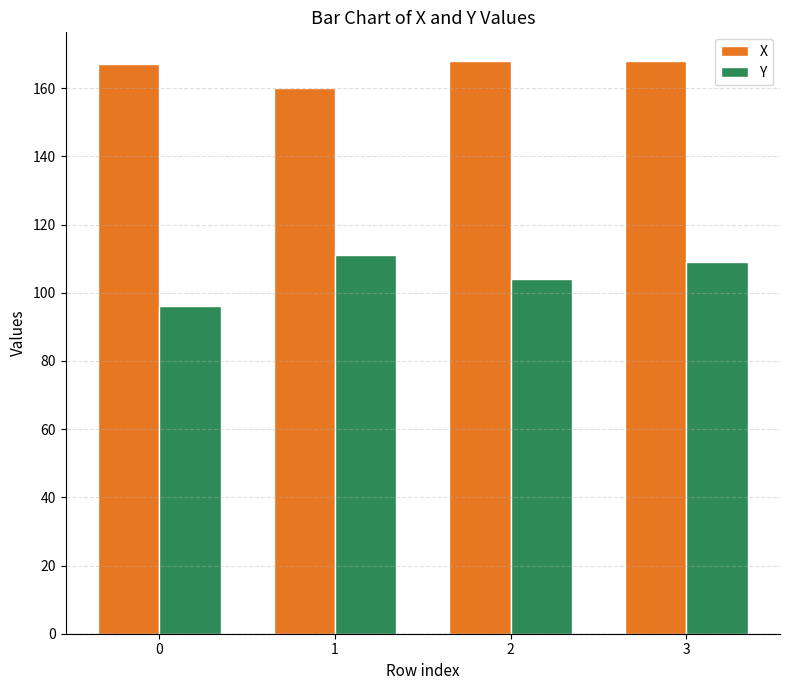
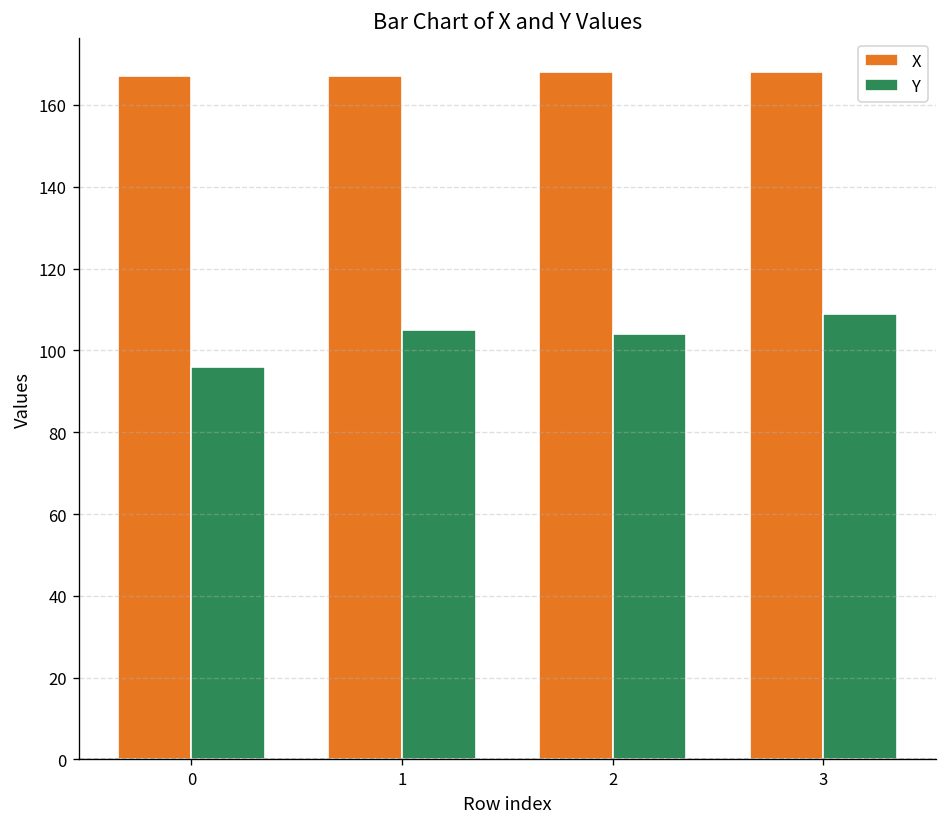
X, 1: 160 -> 167
Y, 1: 111 -> 105
